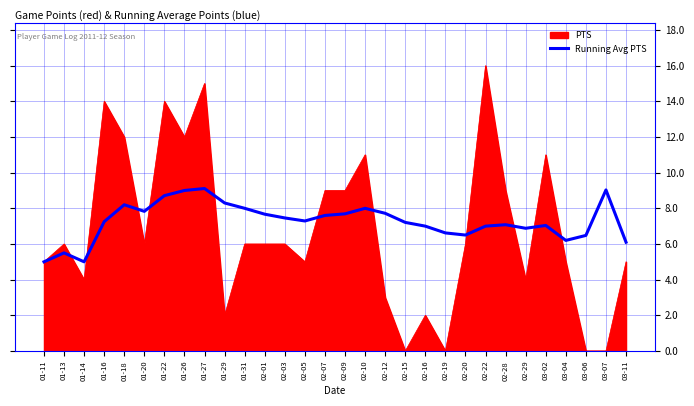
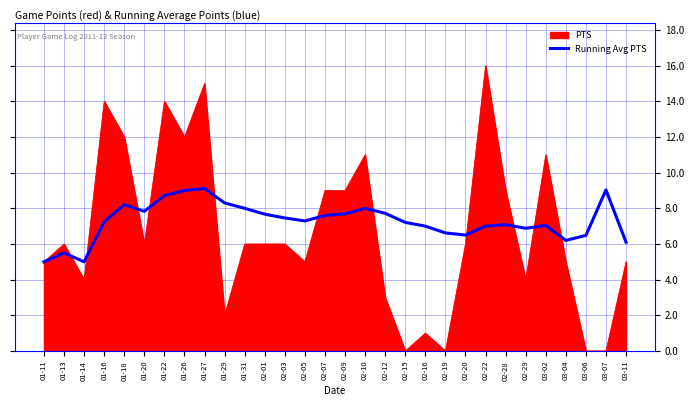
PTS, 02-16: 2 -> 1
